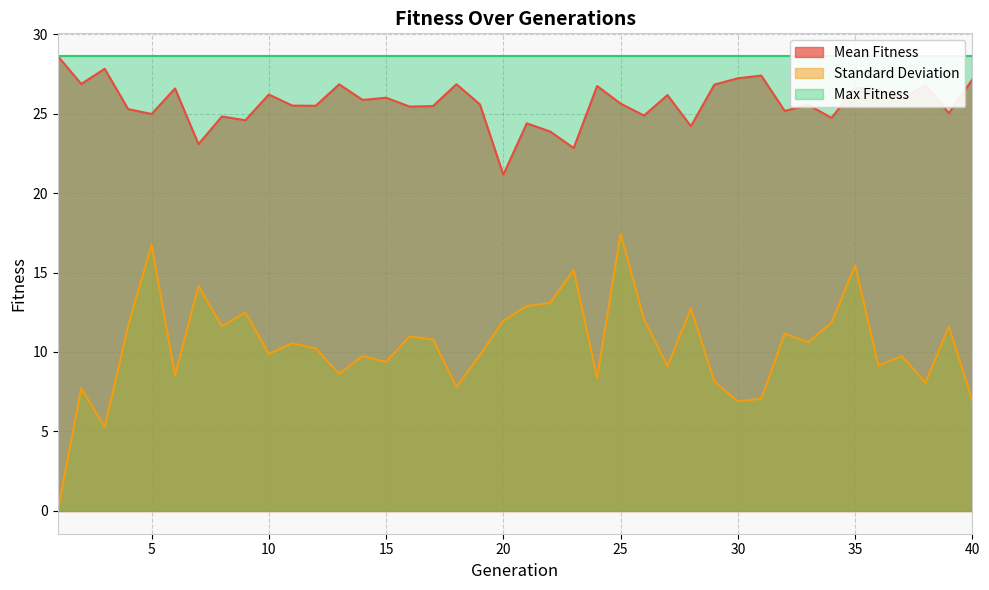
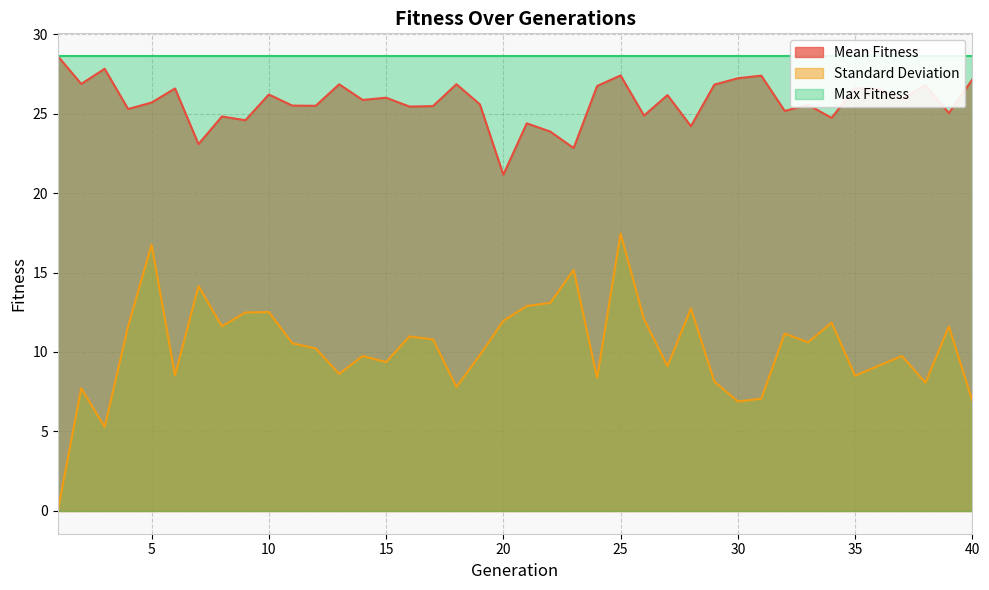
Mean Fitness, 5: 25.0 -> 25.7
Standard Deviation, 10: 9.9 -> 12.5
Mean Fitness, 25: 25.6 -> 27.4
Standard Deviation, 35: 15.5 -> 8.5
